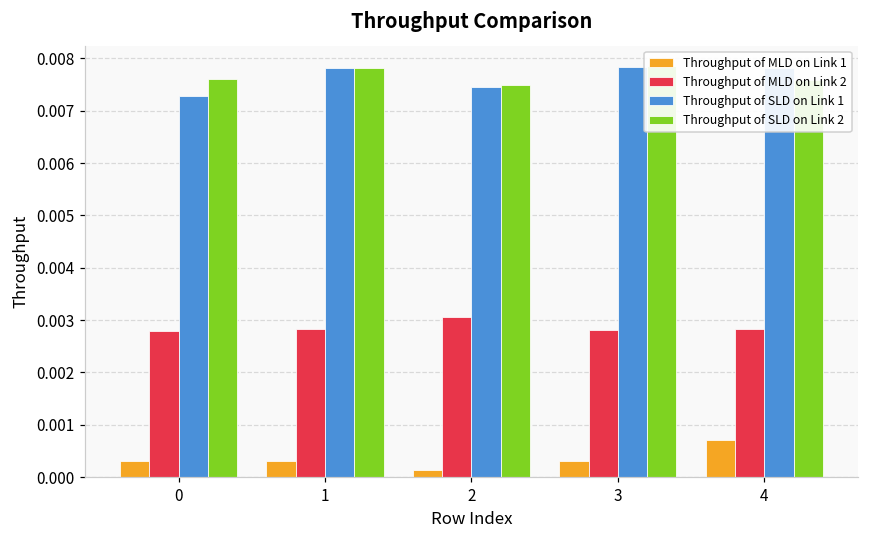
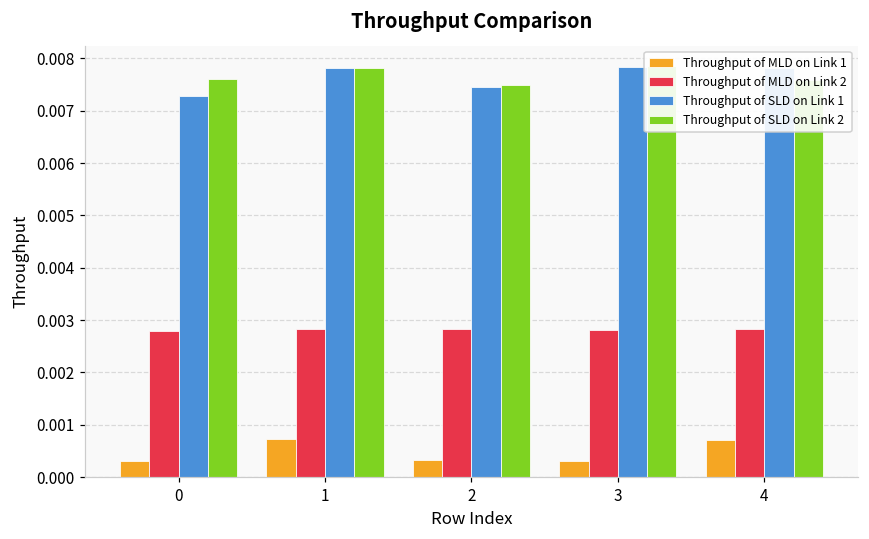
Throughput of MLD on Link 1, 1: 0.0003 -> 0.0007
Throughput of MLD on Link 1, 2: 0.0001 -> 0.0003
Throughput of MLD on Link 2, 2: 0.0031 -> 0.0028
